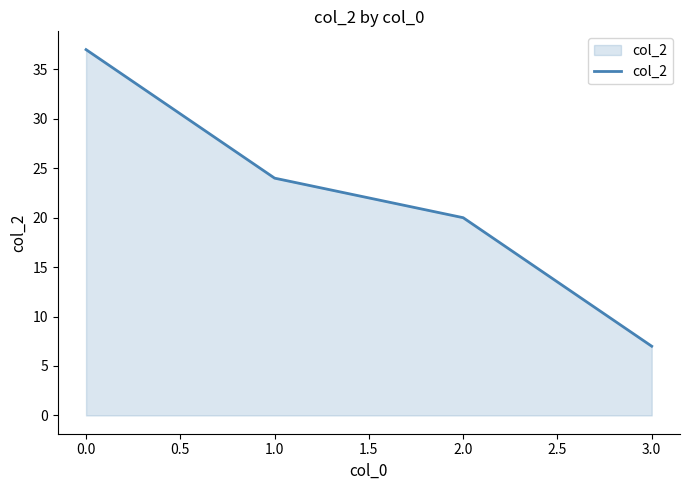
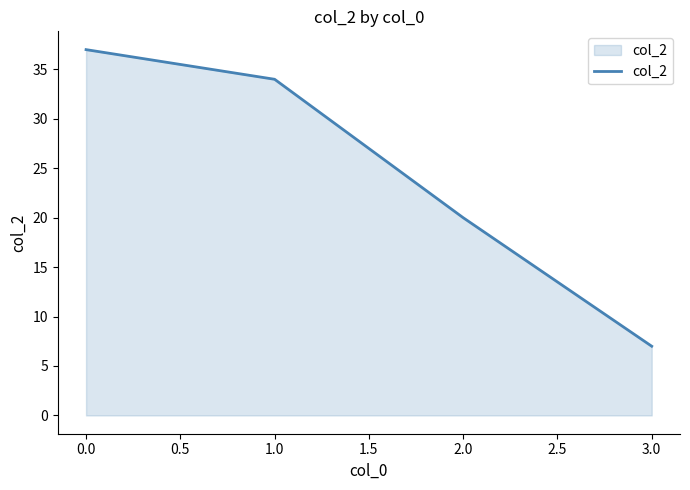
1.0: 24 -> 34
